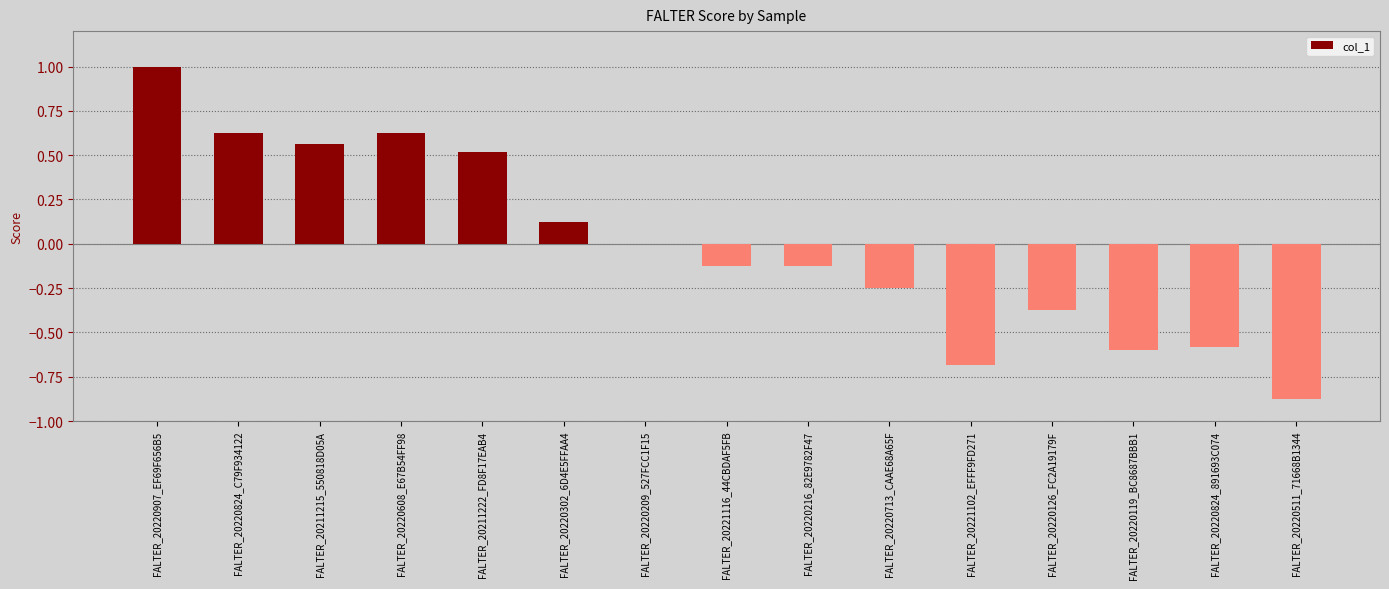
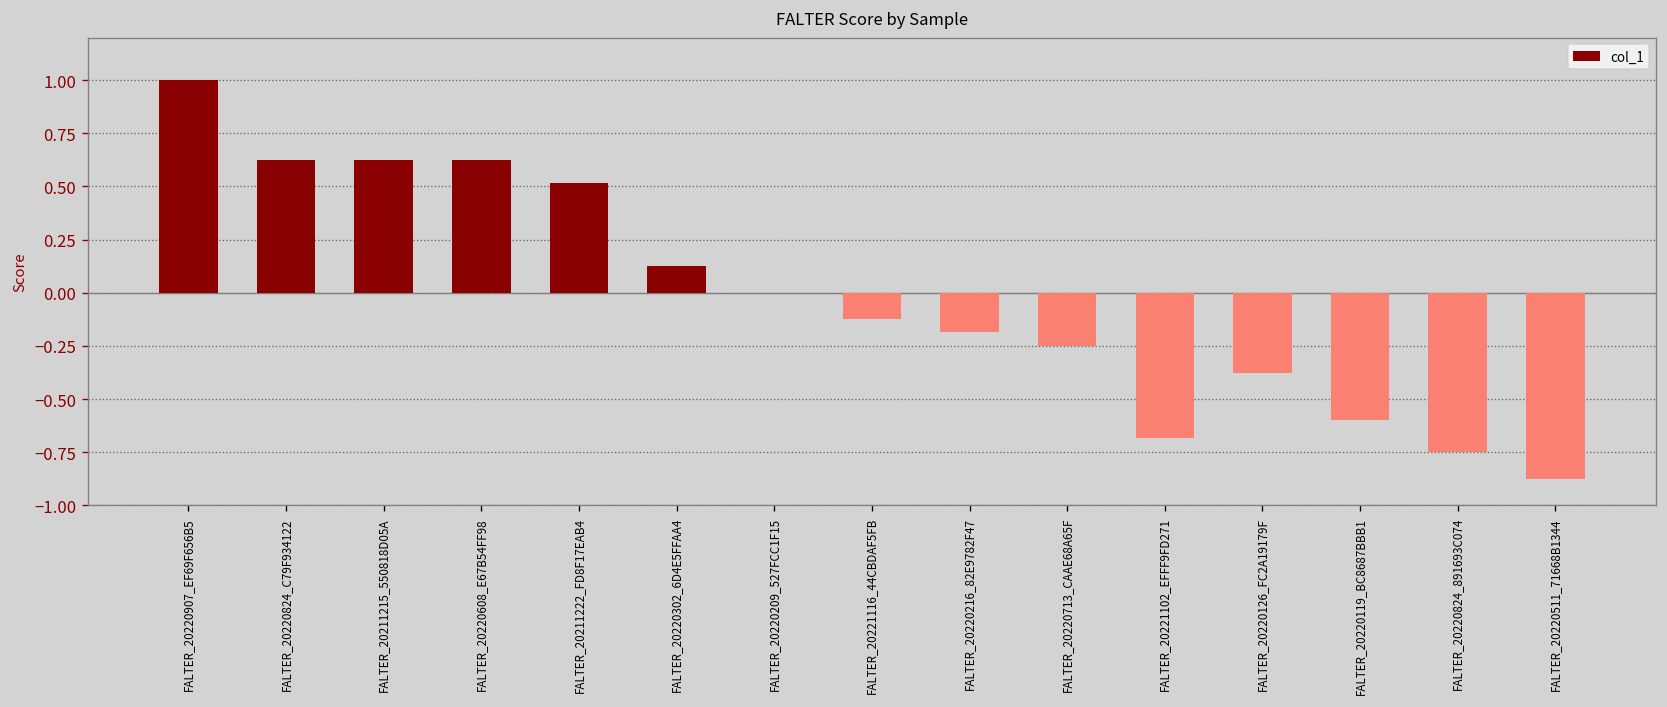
FALTER_20211215_550818D05A: 0.57 -> 0.63
FALTER_20220216_82E9782F47: -0.13 -> -0.18
FALTER_20220824_891693C074: -0.58 -> -0.75
